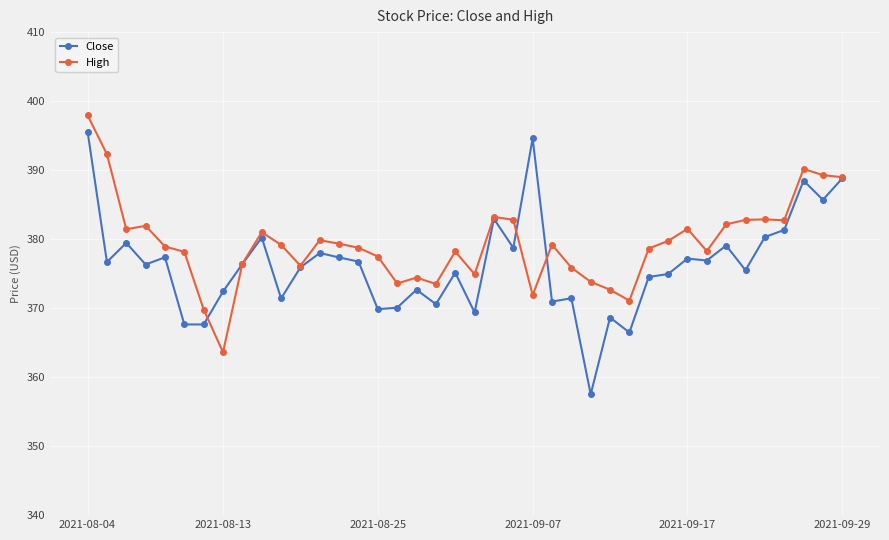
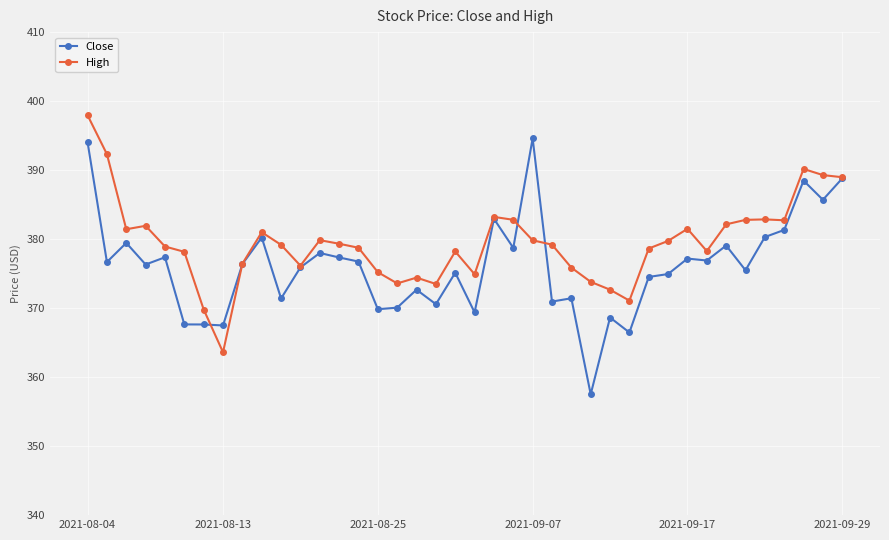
Close, 2021-08-04: 396 -> 394
Close, 2021-08-13: 372 -> 367
High, 2021-08-25: 377 -> 375
High, 2021-09-07: 372 -> 380
